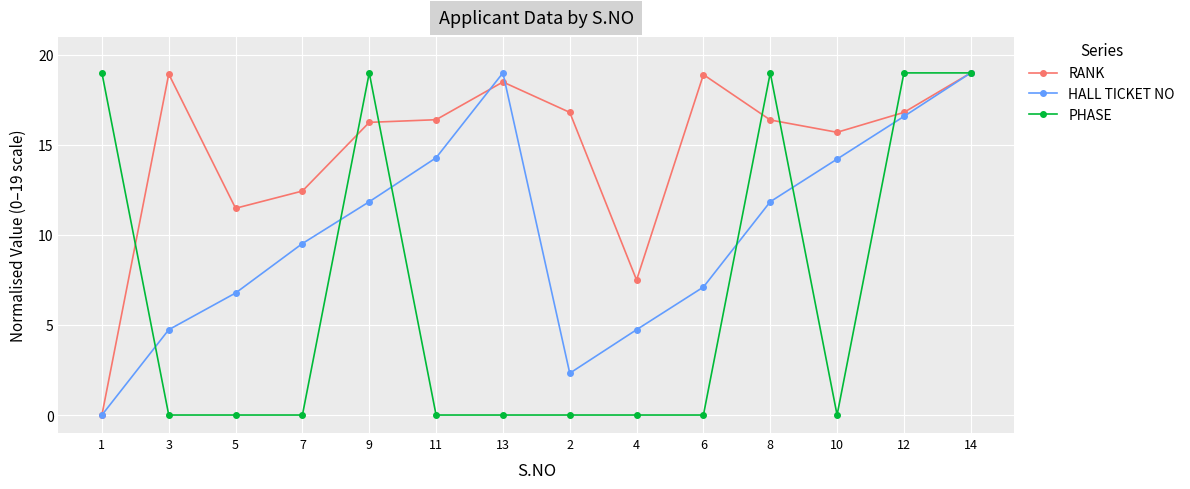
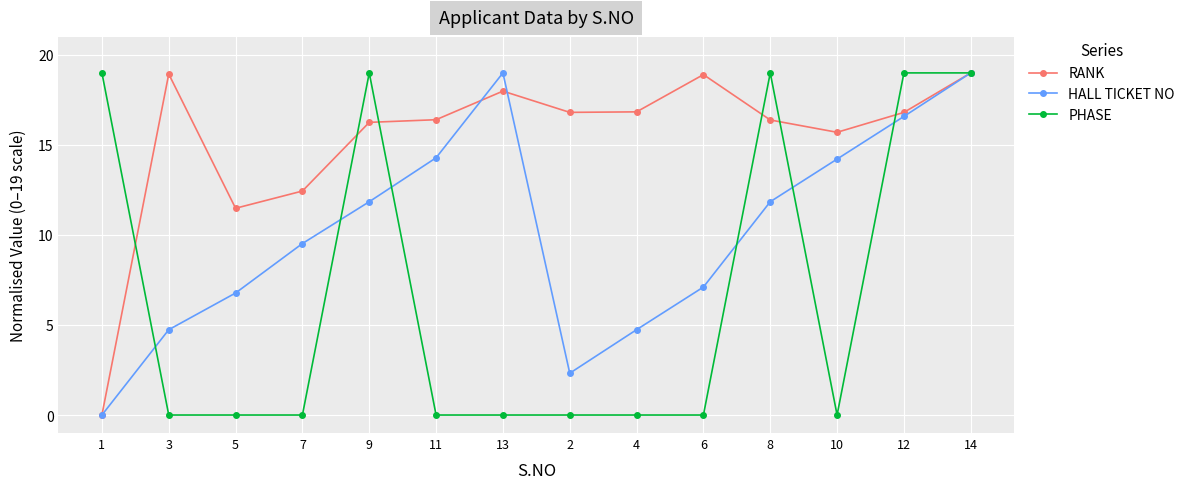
RANK, 13: 18.5 -> 18.0
RANK, 4: 7.5 -> 16.8
